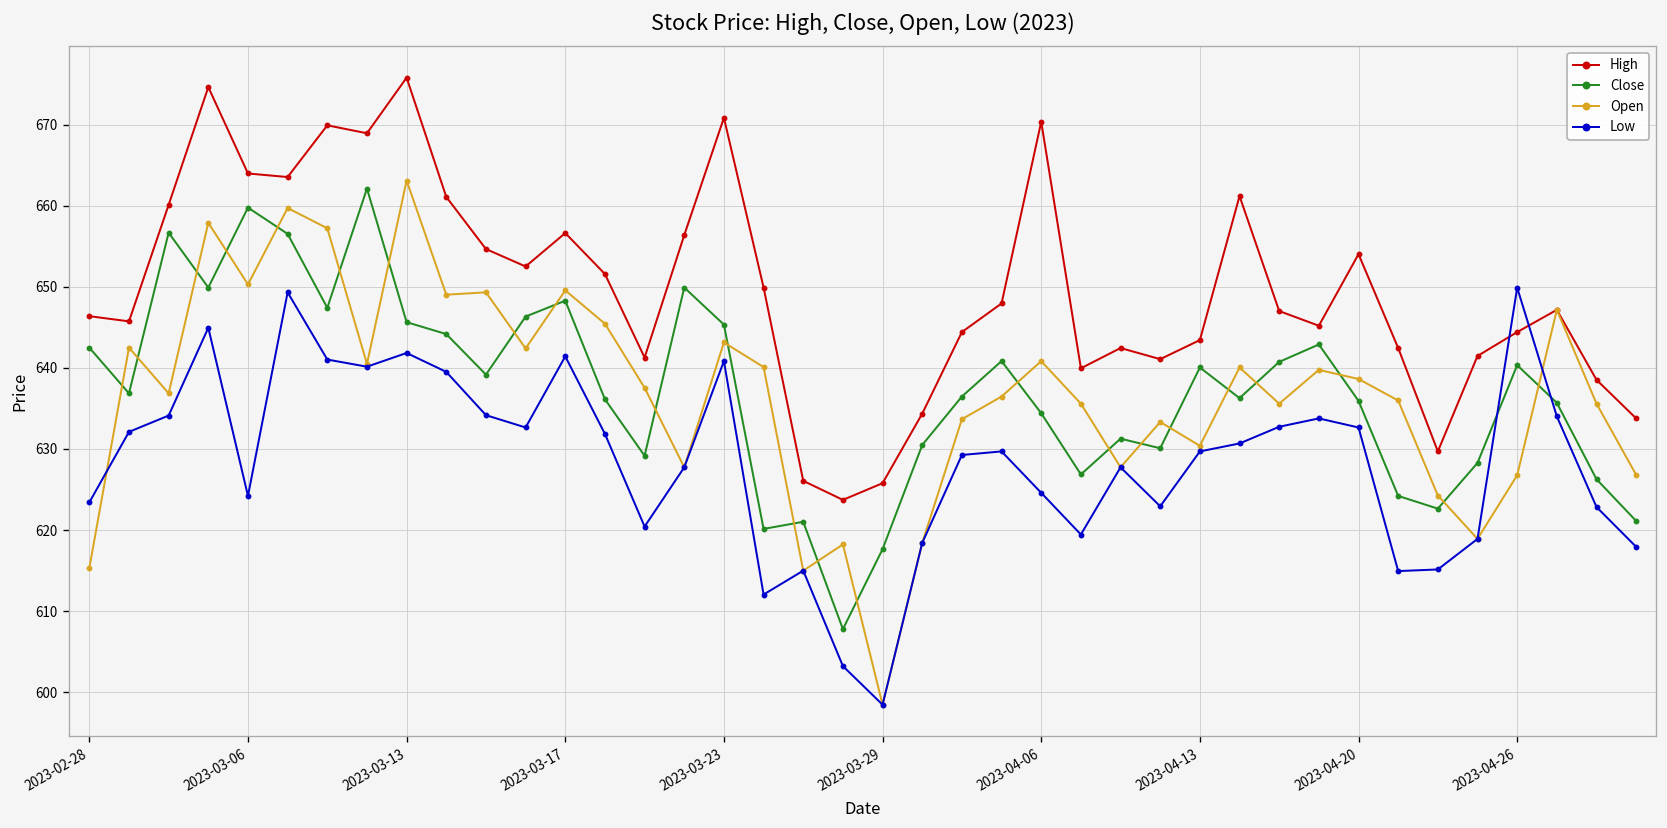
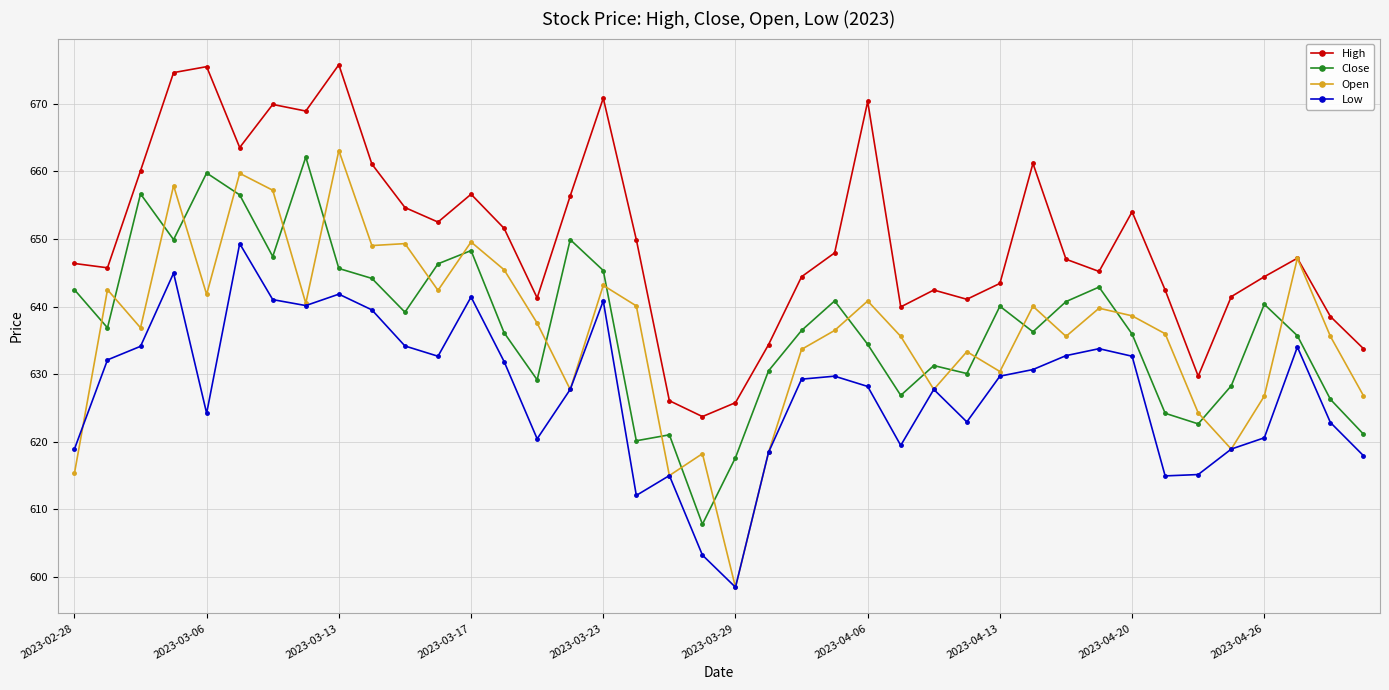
Low, 2023-02-28: 623 -> 619
High, 2023-03-06: 664 -> 676
Open, 2023-03-06: 650 -> 642
Low, 2023-04-06: 625 -> 628
Low, 2023-04-26: 650 -> 621
